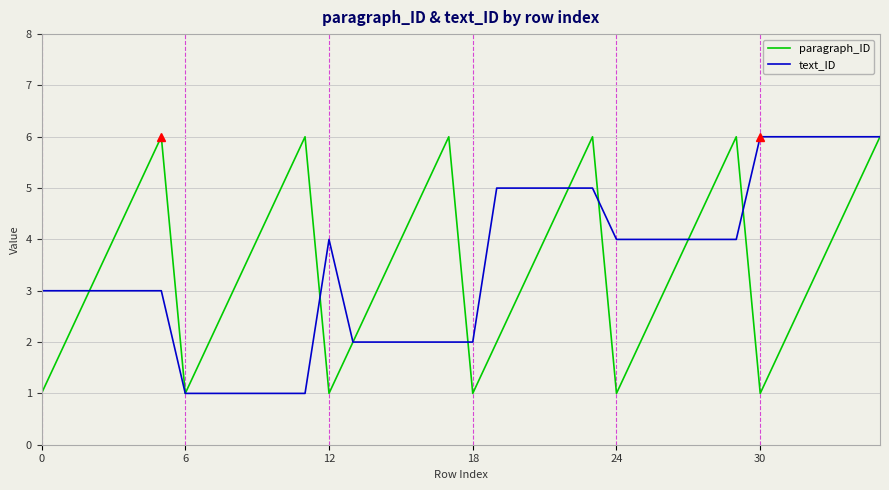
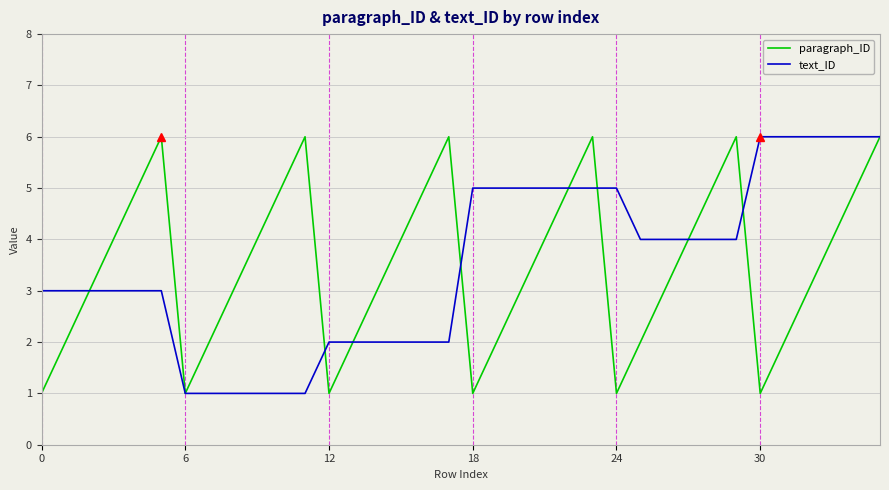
text_ID, 12: 4 -> 2
text_ID, 18: 2 -> 5
text_ID, 24: 4 -> 5
